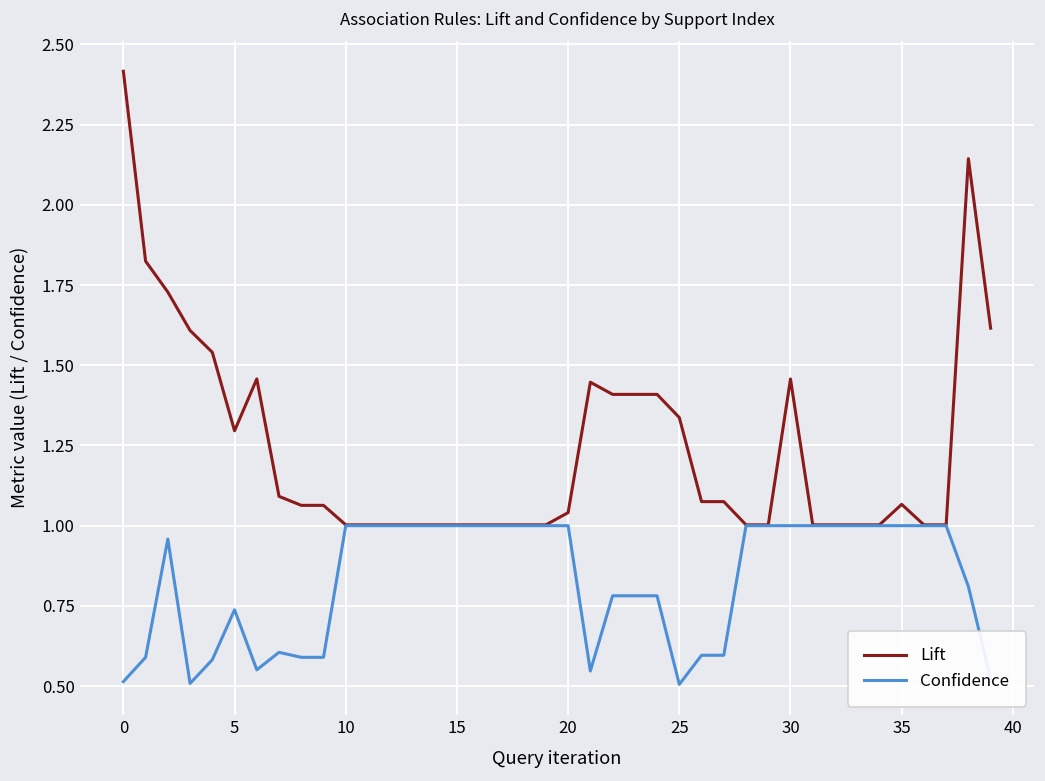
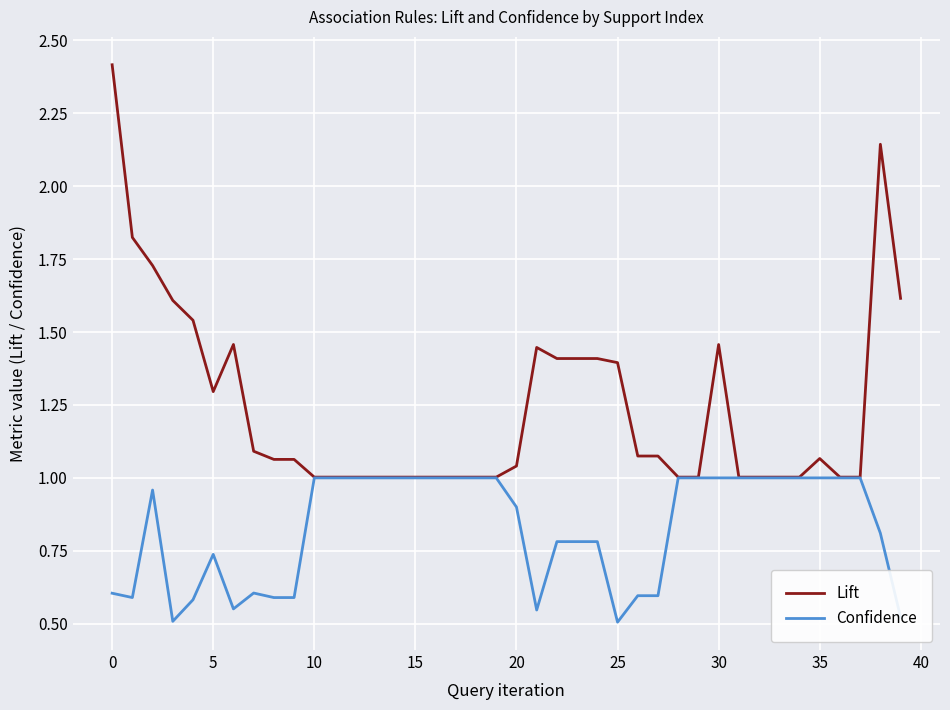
Confidence, 0: 0.51 -> 0.60
Confidence, 20: 1.0 -> 0.9
Lift, 25: 1.34 -> 1.40
